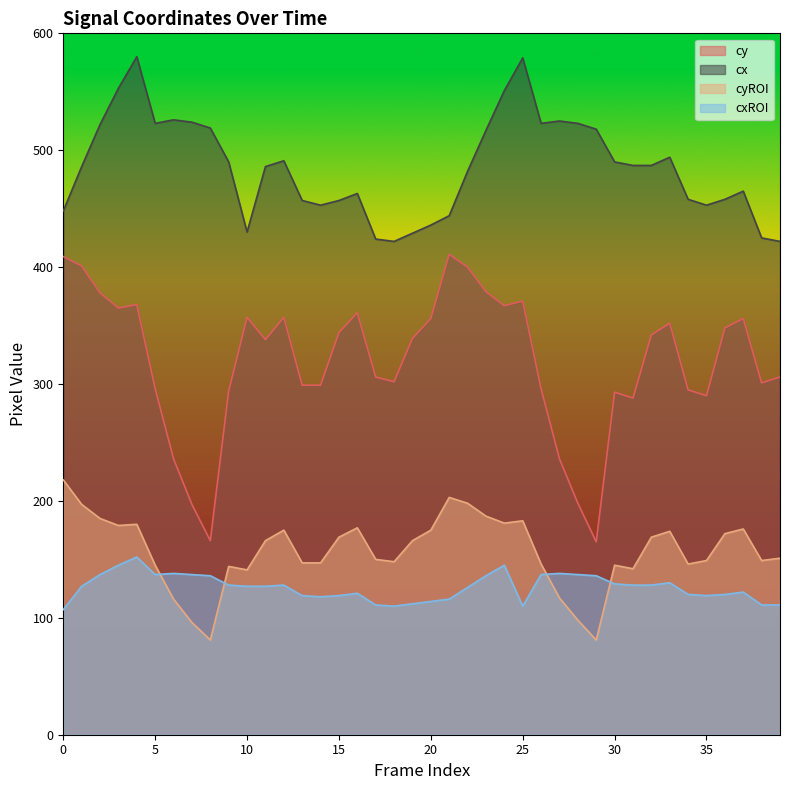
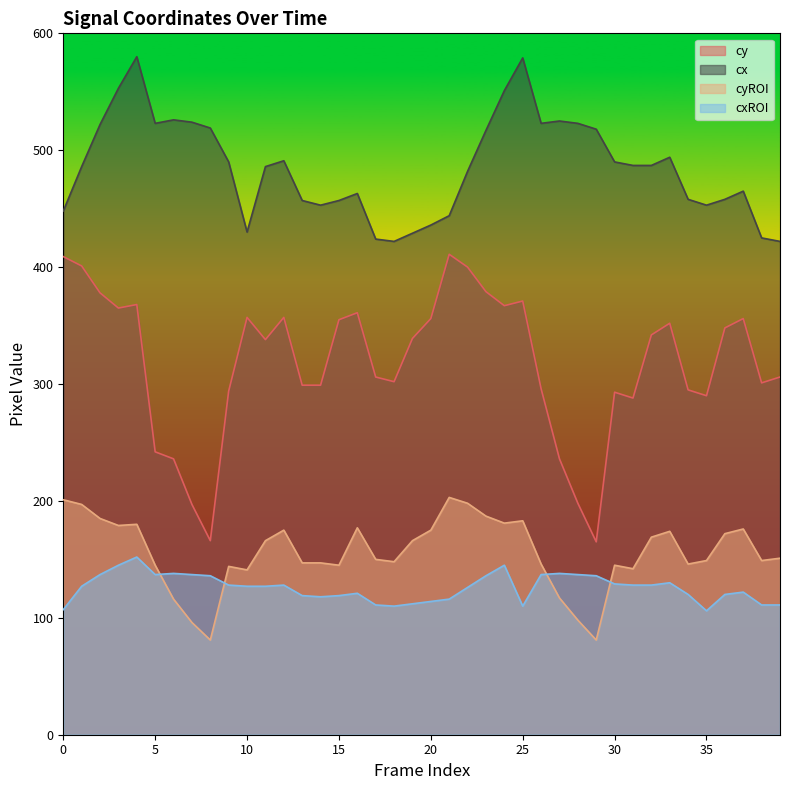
cyROI, 0: 218 -> 201
cy, 5: 296 -> 242
cy, 15: 344 -> 355
cyROI, 15: 169 -> 145
cxROI, 35: 119 -> 106
